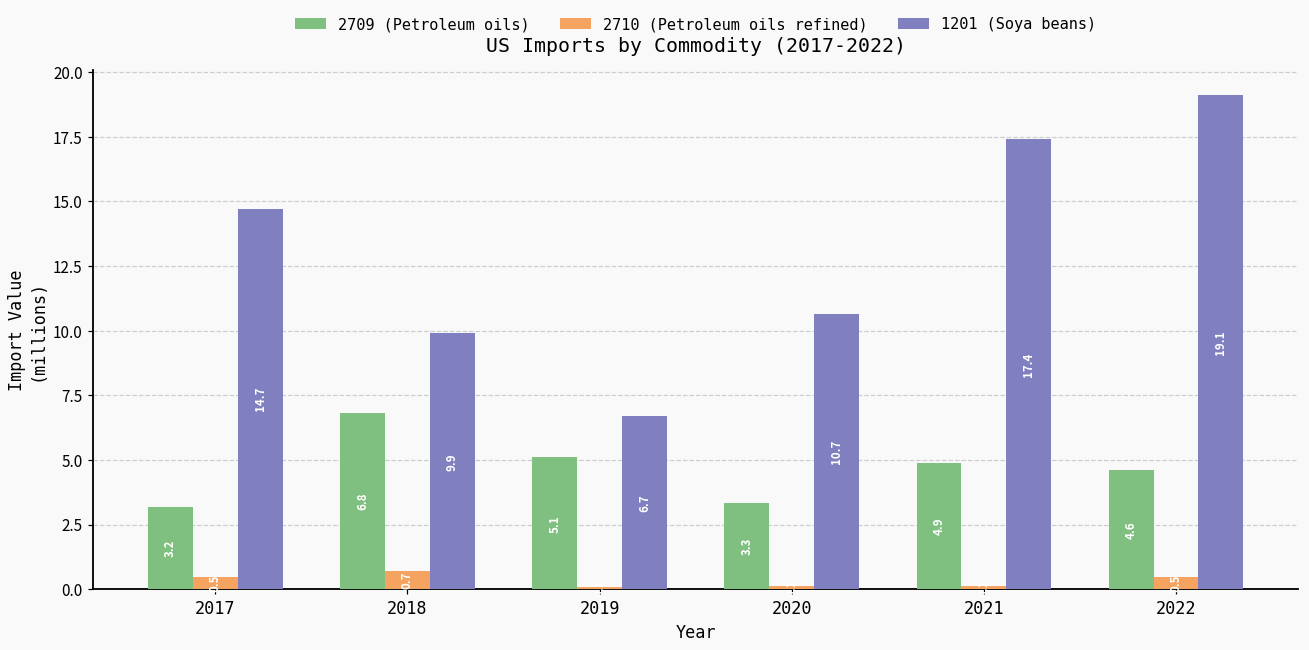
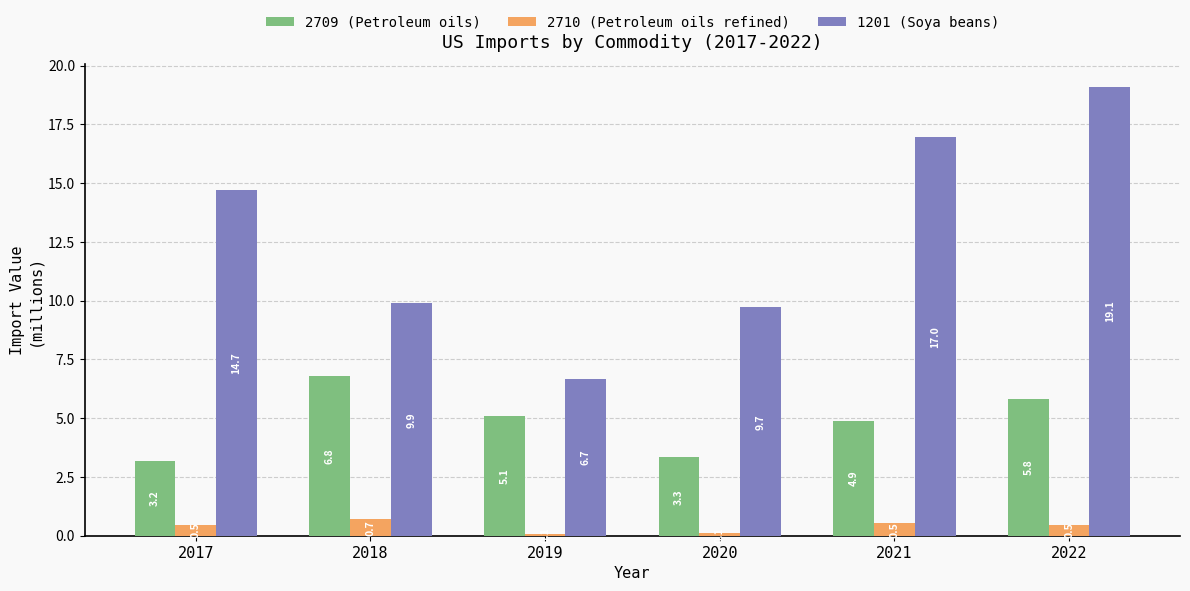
1201 (Soya beans), 2020: 10.7 -> 9.7
2710 (Petroleum oils refined), 2021: 0.1 -> 0.5
1201 (Soya beans), 2021: 17.4 -> 17.0
2709 (Petroleum oils), 2022: 4.6 -> 5.8
